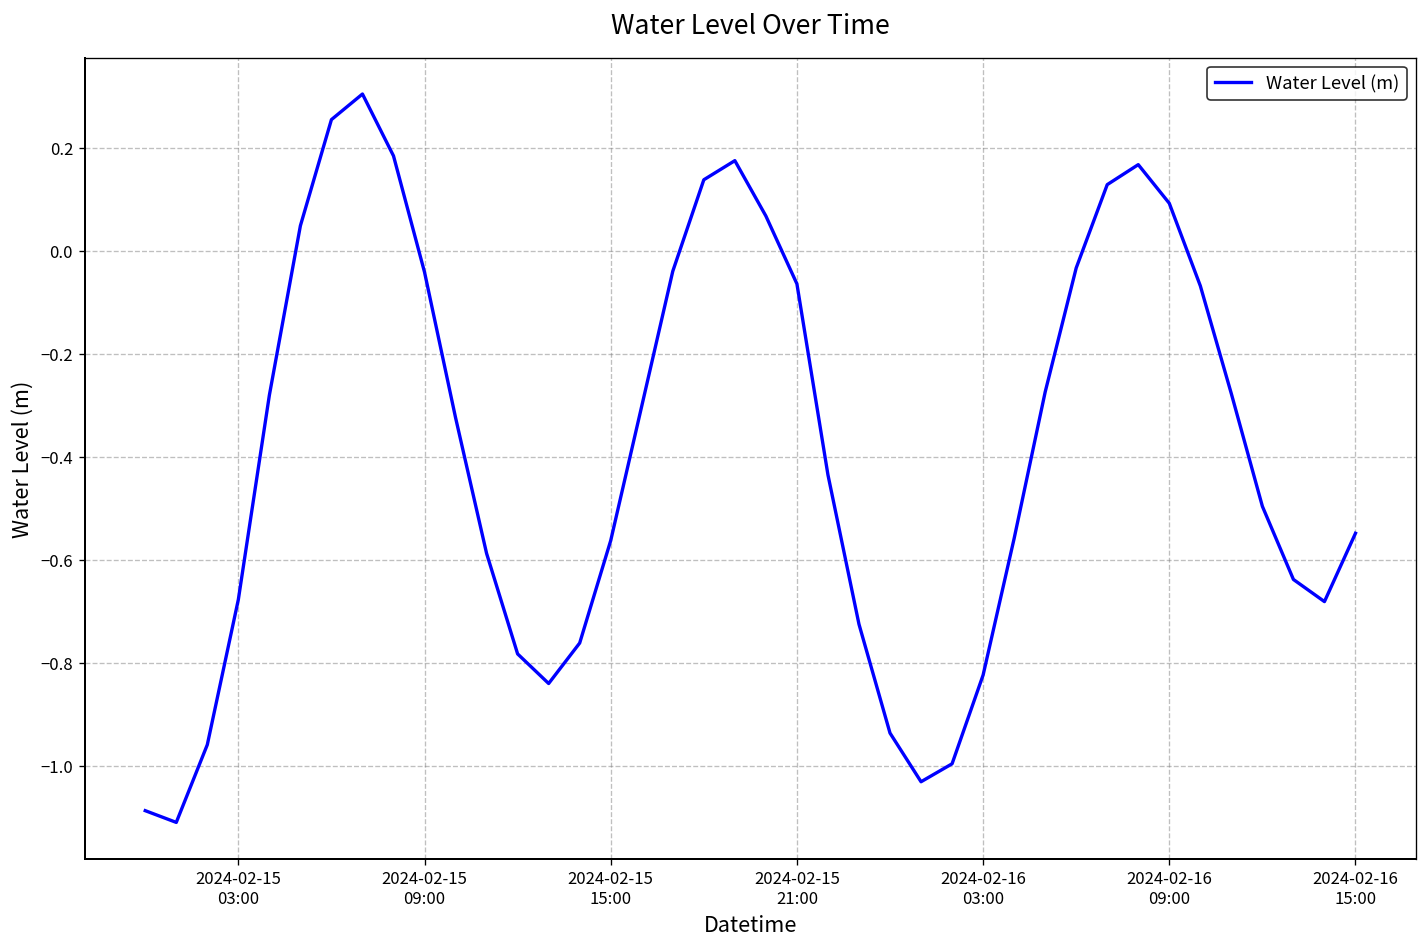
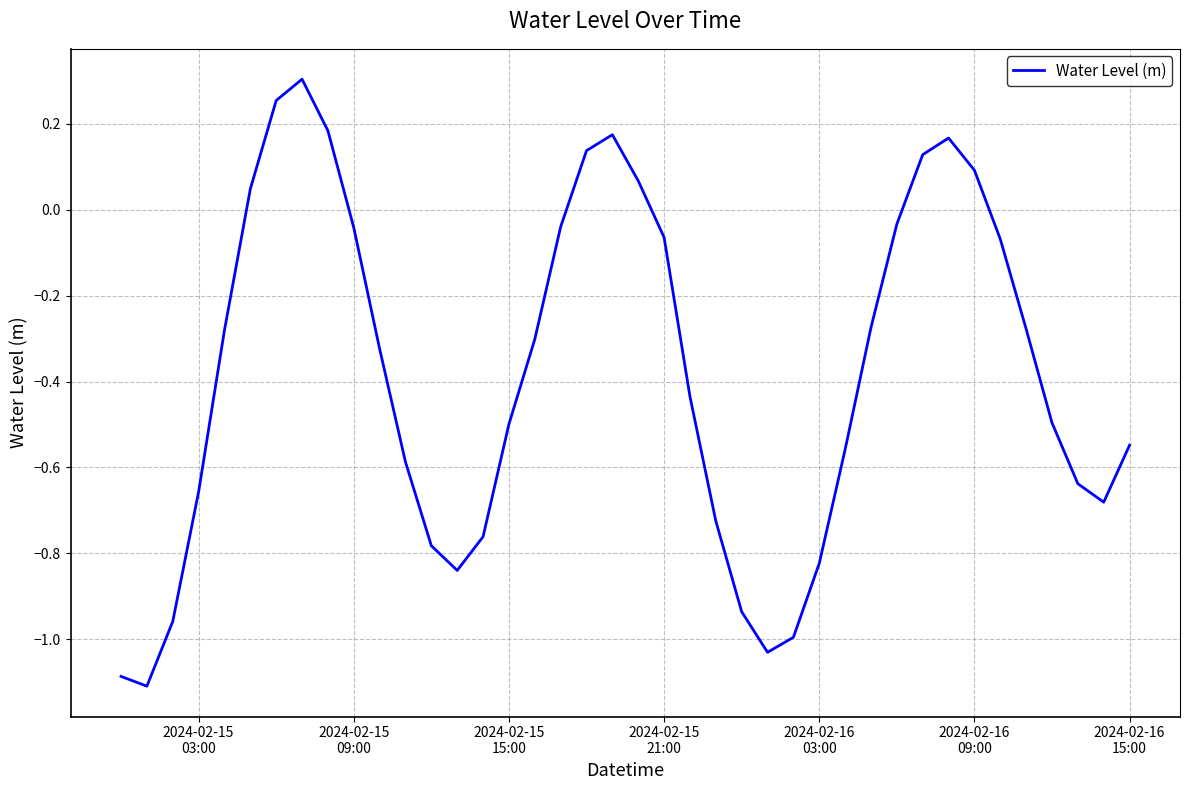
2024-02-15 03:00: -0.68 -> -0.66
2024-02-15 15:00: -0.56 -> -0.50
